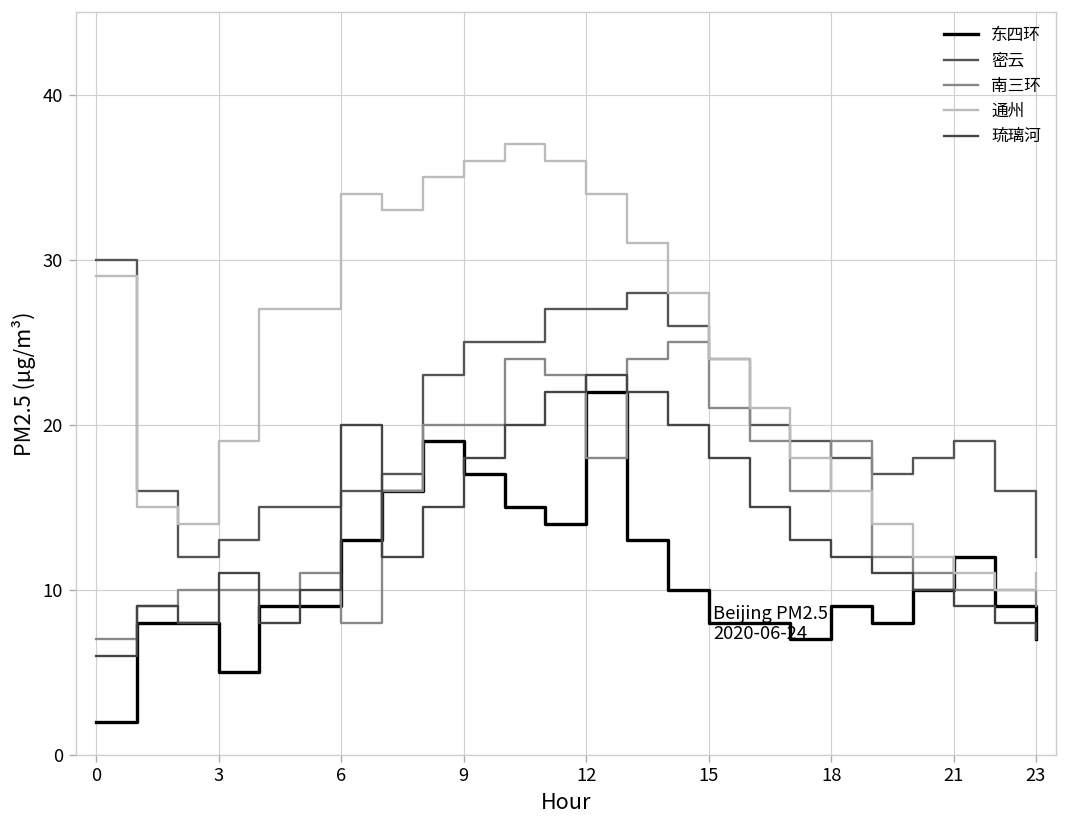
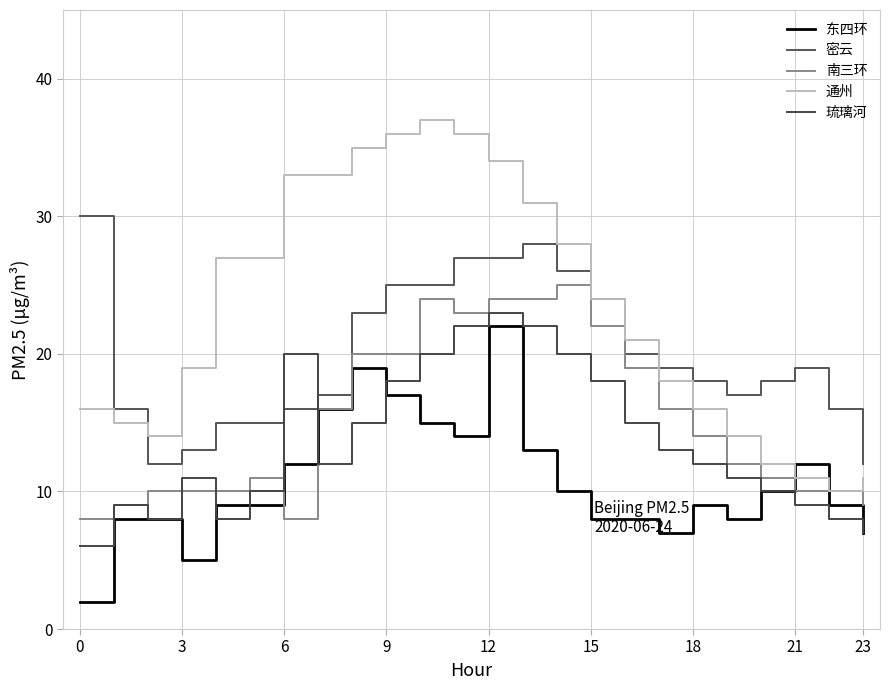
南三环, 0: 7 -> 8
通州, 0: 29 -> 16
东四环, 6: 13 -> 12
通州, 6: 34 -> 33
南三环, 12: 18 -> 24
南三环, 15: 21 -> 22
南三环, 18: 19 -> 14
